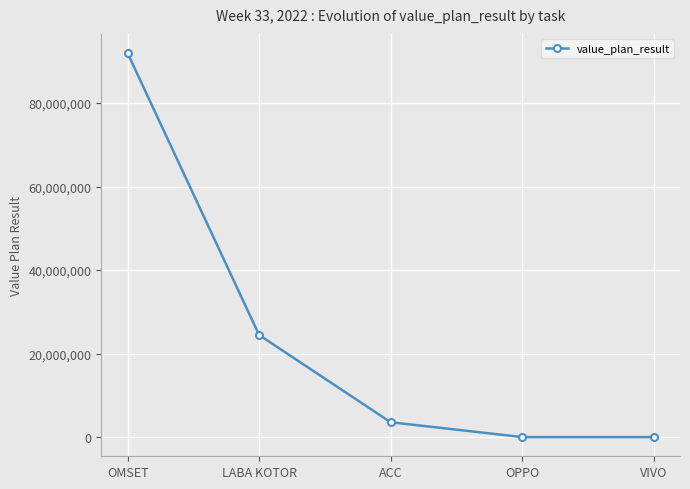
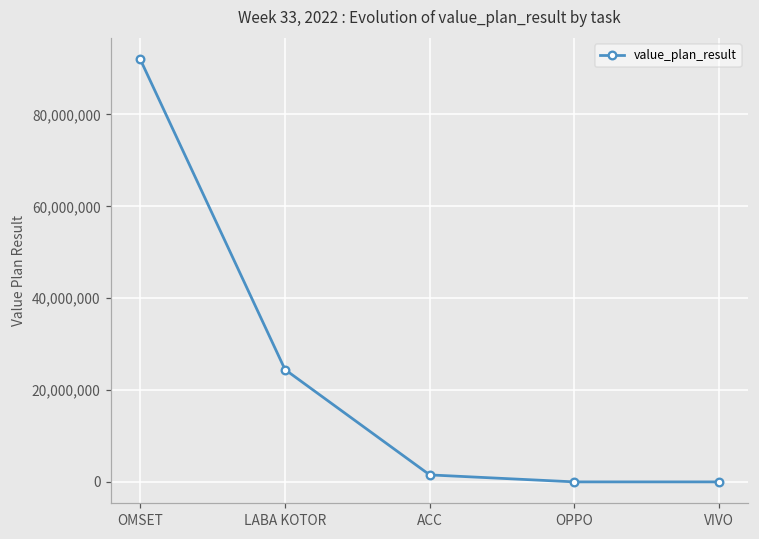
ACC: 4,000,000 -> 2,000,000
